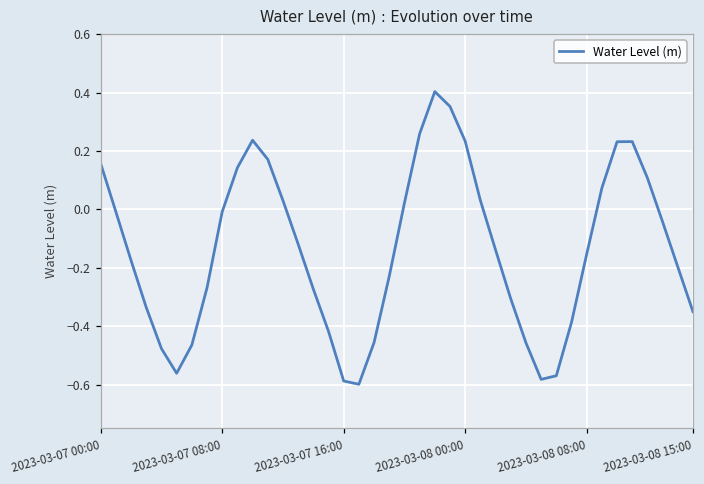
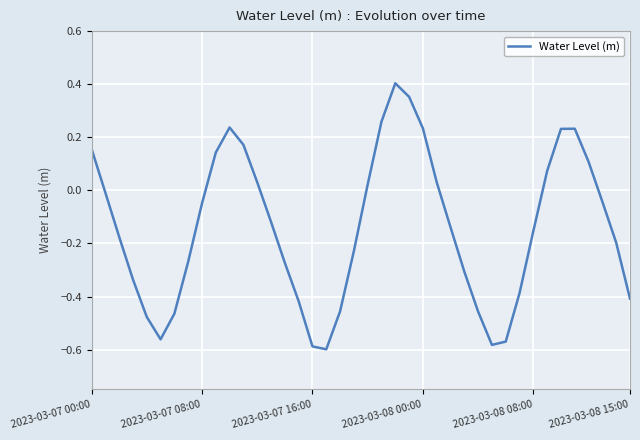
2023-03-07 08:00: -0.01 -> -0.05
2023-03-08 15:00: -0.35 -> -0.41
